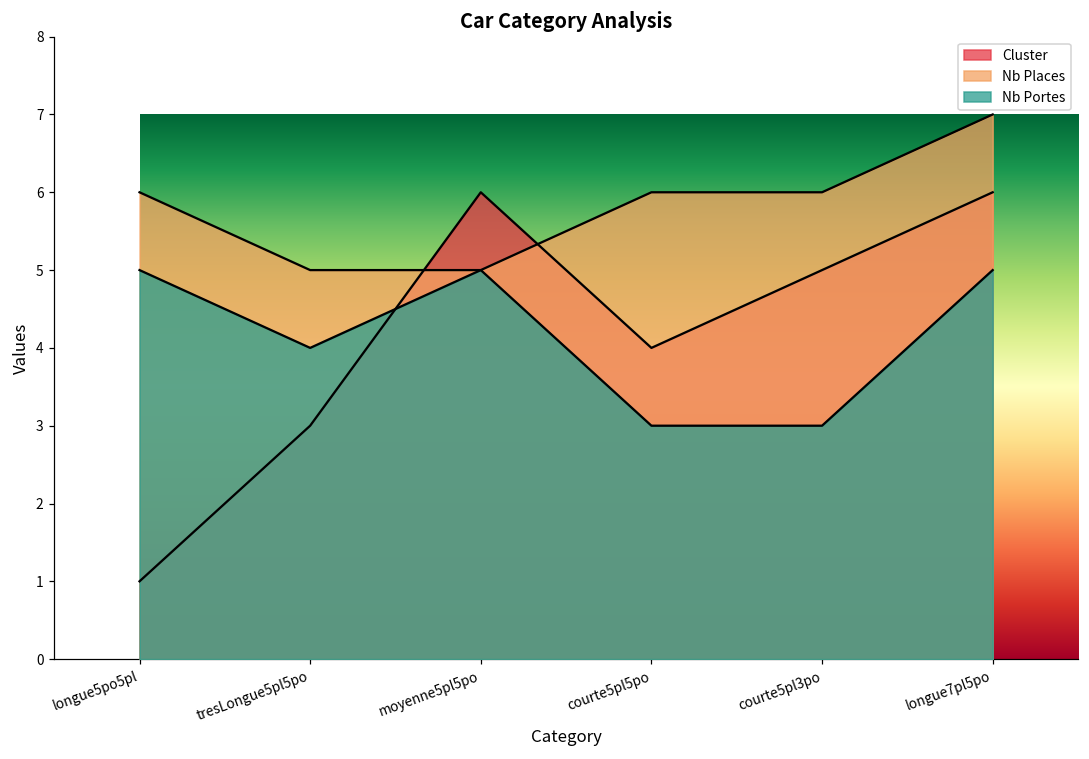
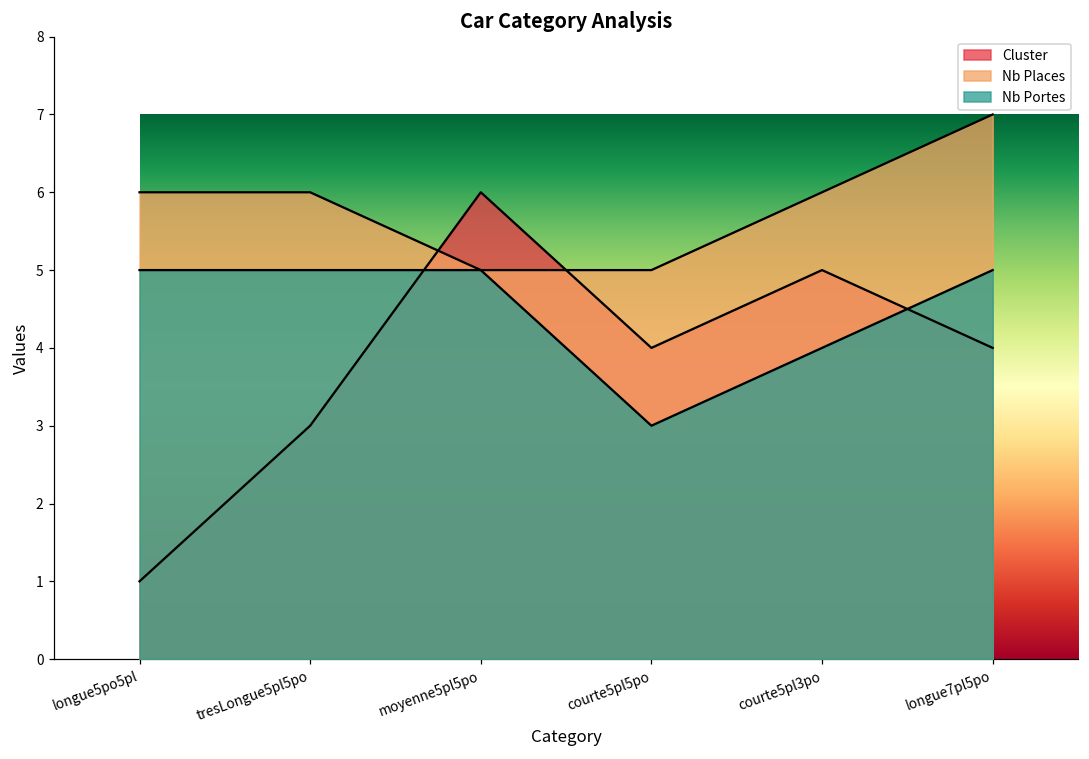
Nb Places, tresLongue5pl5po: 5 -> 6
Nb Portes, tresLongue5pl5po: 4 -> 5
Nb Places, courte5pl5po: 6 -> 5
Nb Portes, courte5pl3po: 3 -> 4
Cluster, longue7pl5po: 6 -> 4
